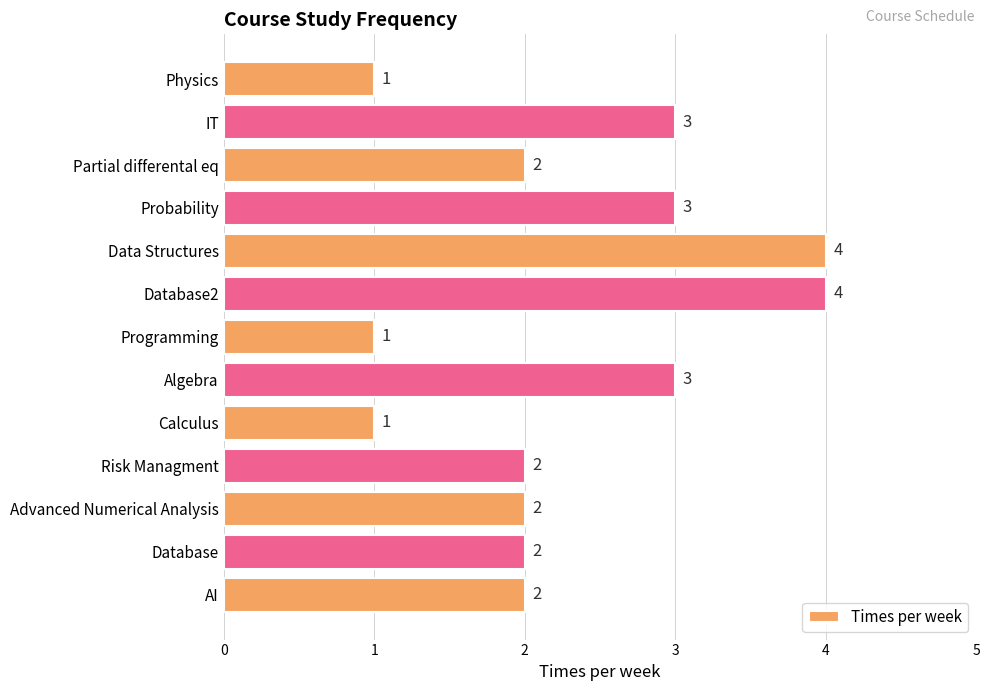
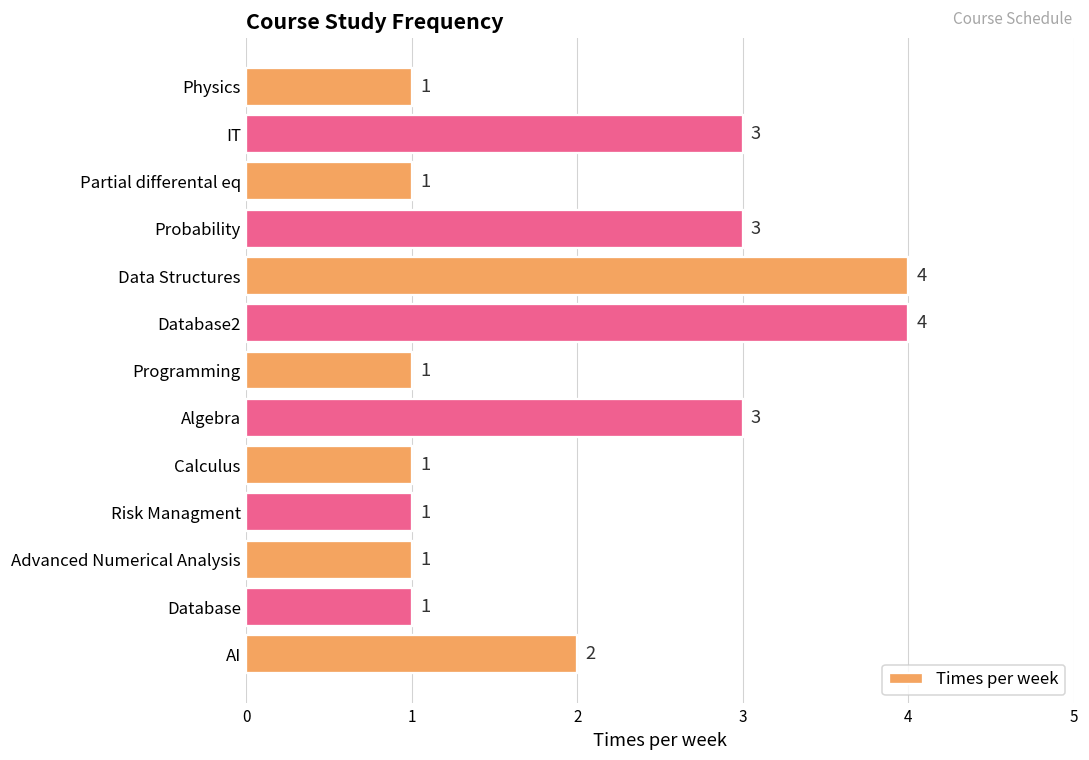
Partial differental eq: 2 -> 1
Risk Managment: 2 -> 1
Advanced Numerical Analysis: 2 -> 1
Database: 2 -> 1
